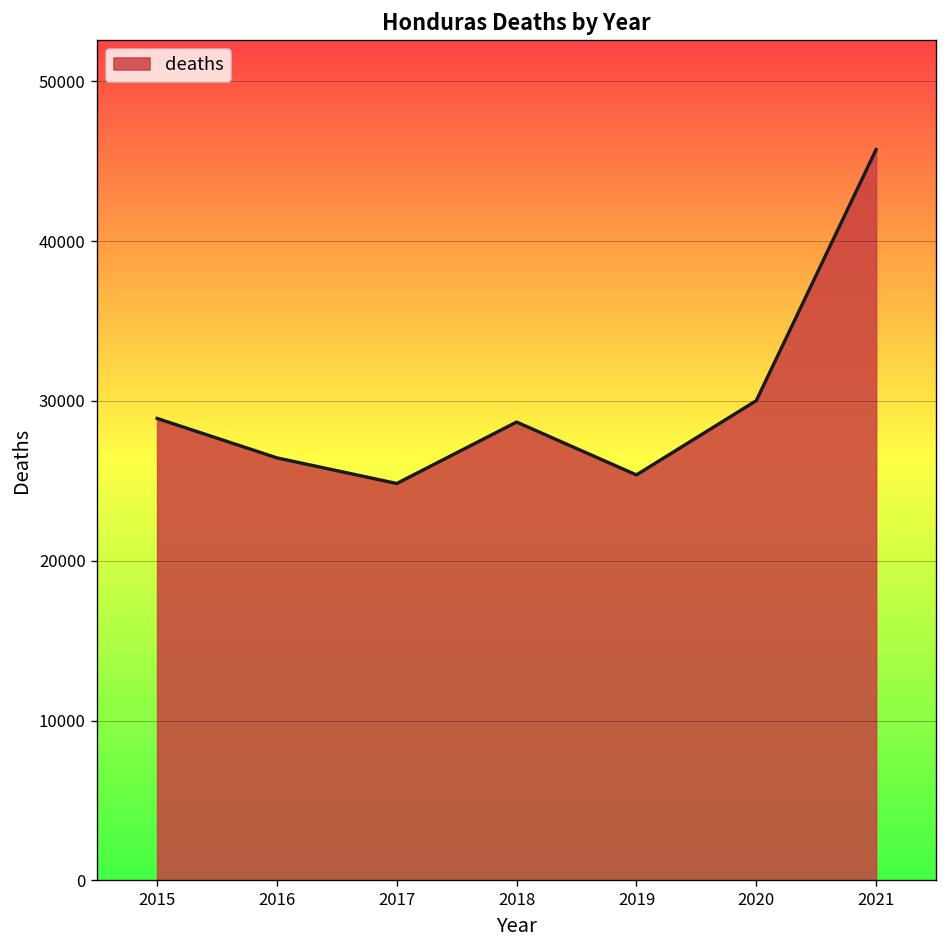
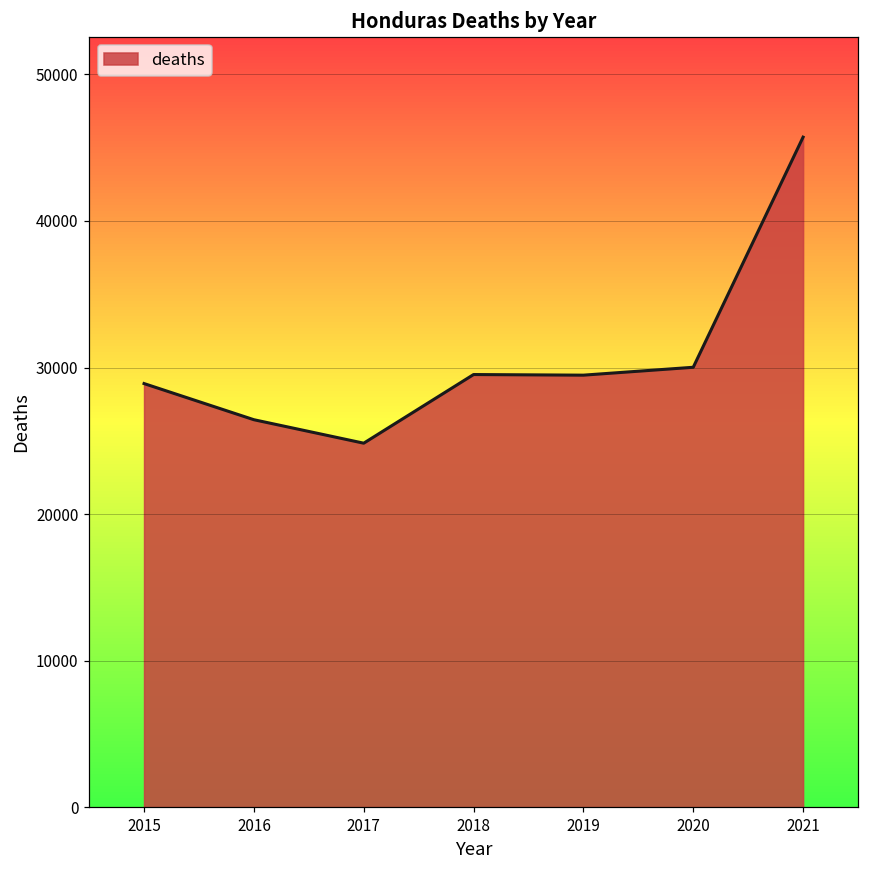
2018: 28700 -> 29500
2019: 25400 -> 29500
